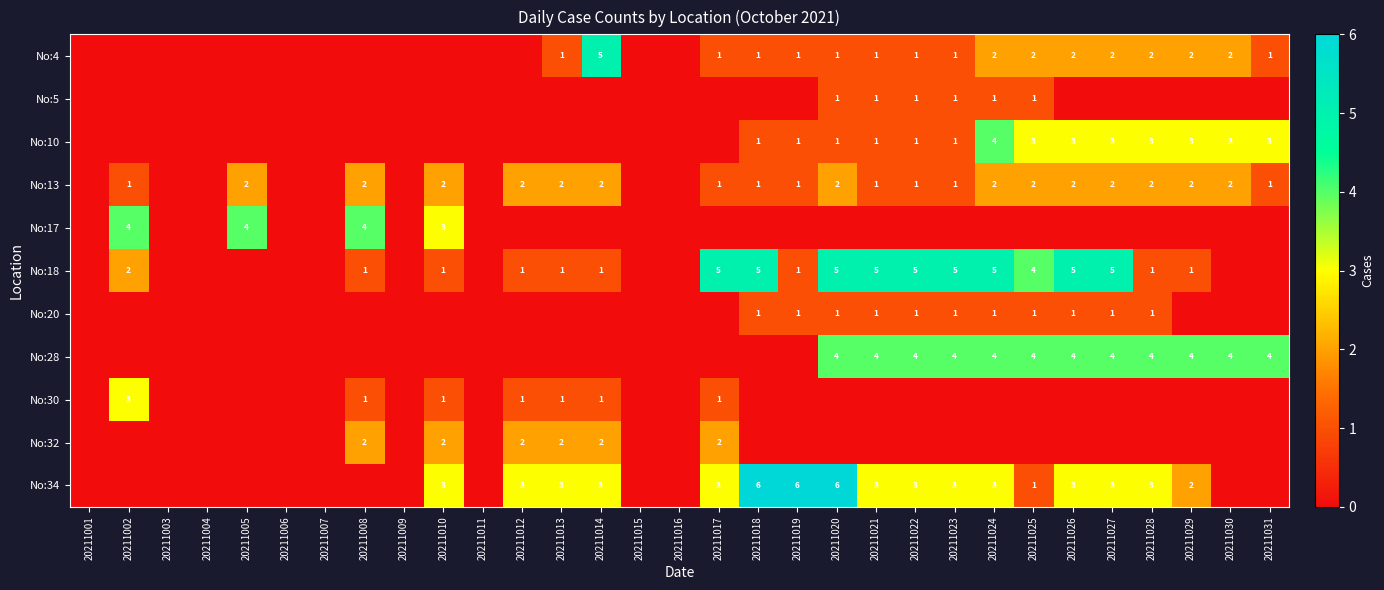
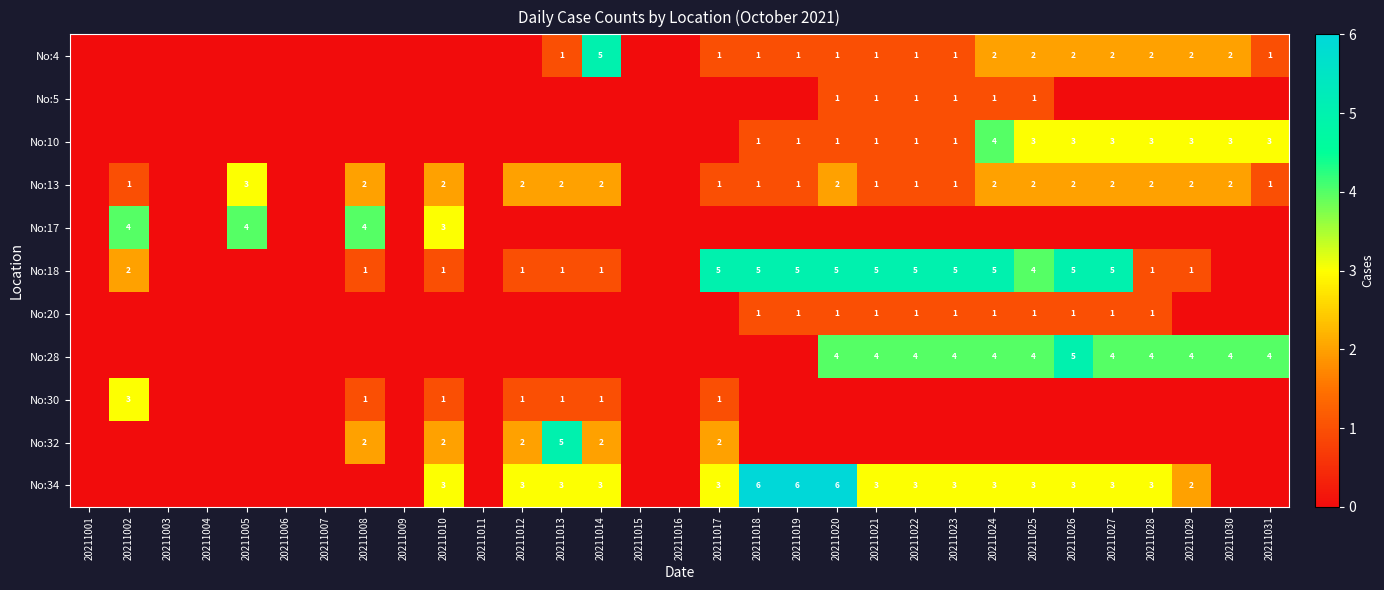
No:13, 20211005: 2 -> 3
No:18, 20211019: 1 -> 5
No:28, 20211026: 4 -> 5
No:32, 20211013: 2 -> 5
No:34, 20211025: 1 -> 3
